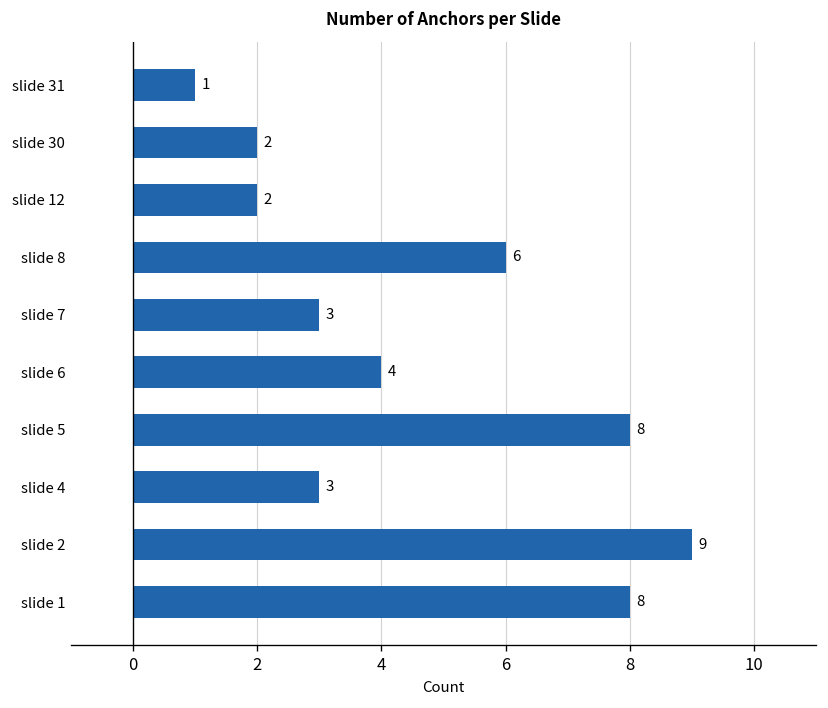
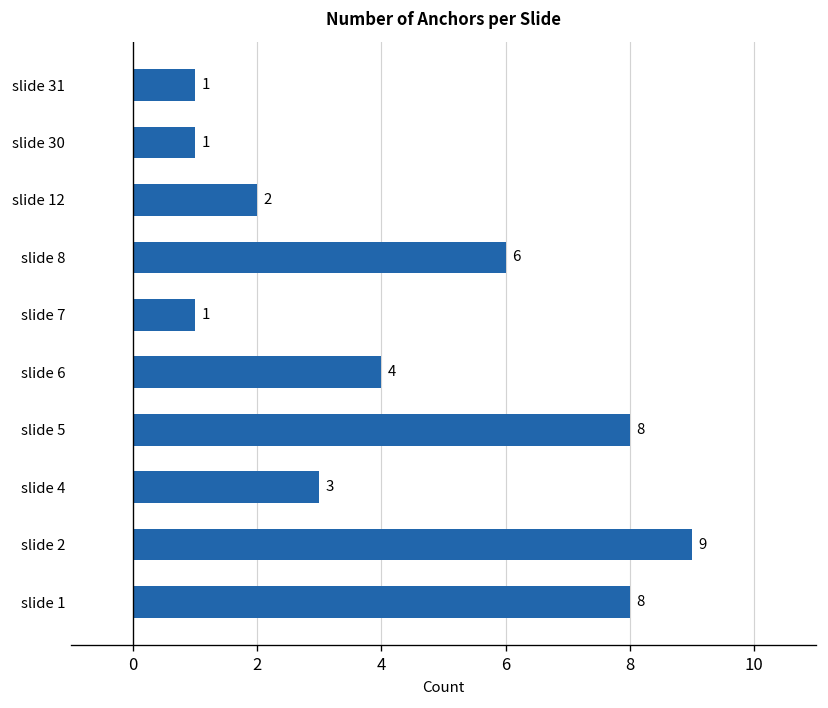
slide 30: 2 -> 1
slide 7: 3 -> 1
